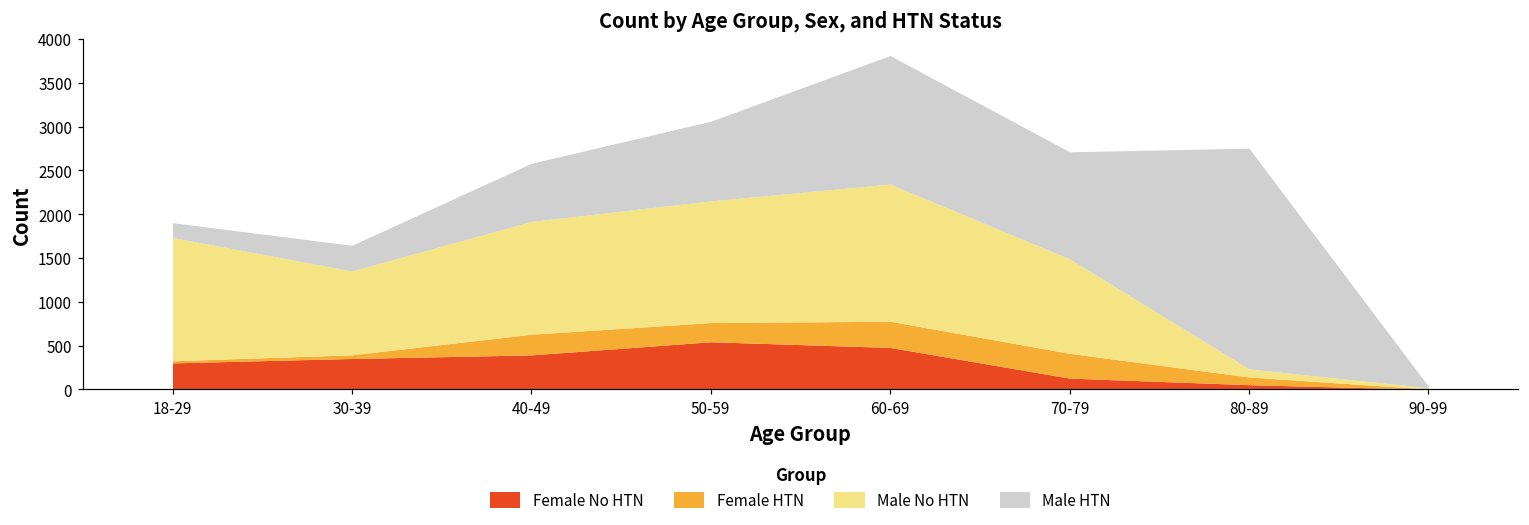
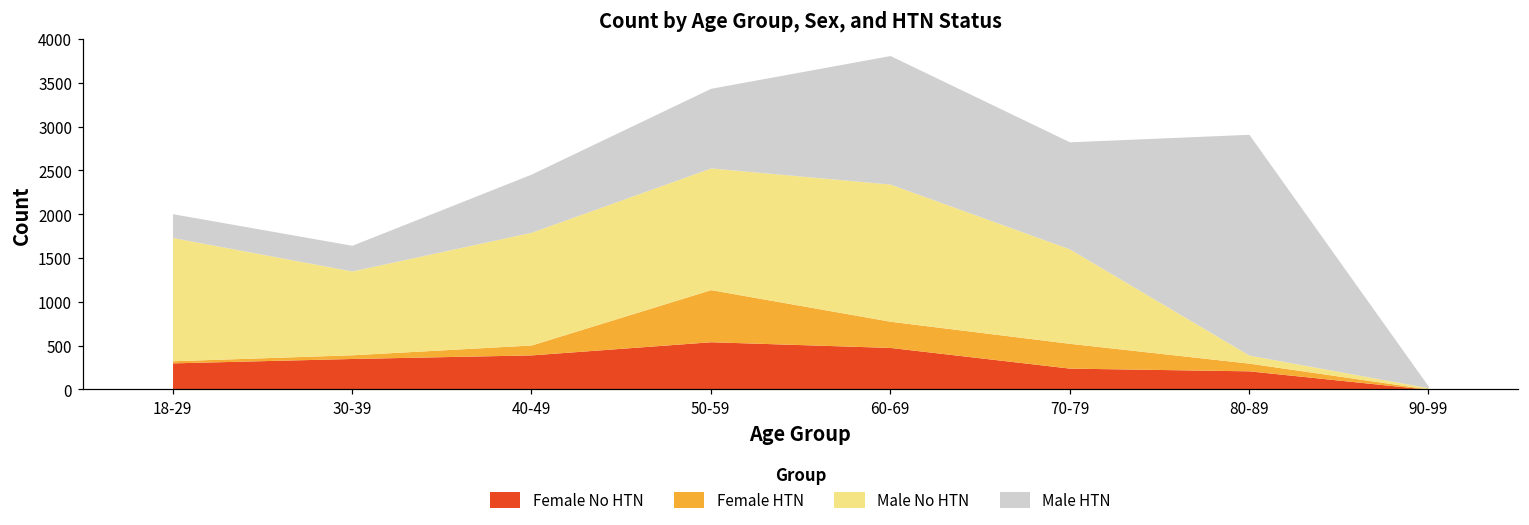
Male HTN, 18-29: 200 -> 300
Female HTN, 40-49: 200 -> 100
Female HTN, 50-59: 200 -> 600
Female No HTN, 70-79: 100 -> 200
Female No HTN, 80-89: 100 -> 200
